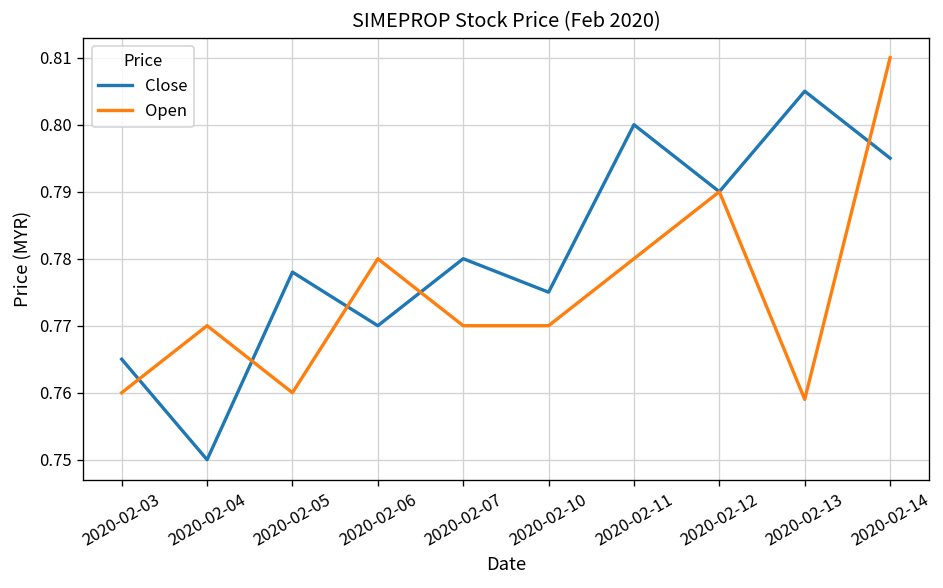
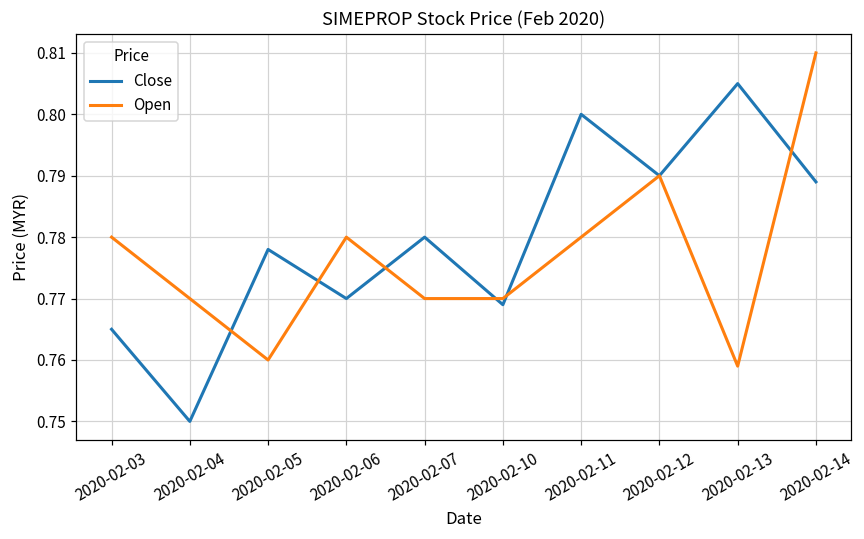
Open, 2020-02-03: 0.76 -> 0.78
Close, 2020-02-10: 0.775 -> 0.769
Close, 2020-02-14: 0.795 -> 0.789
